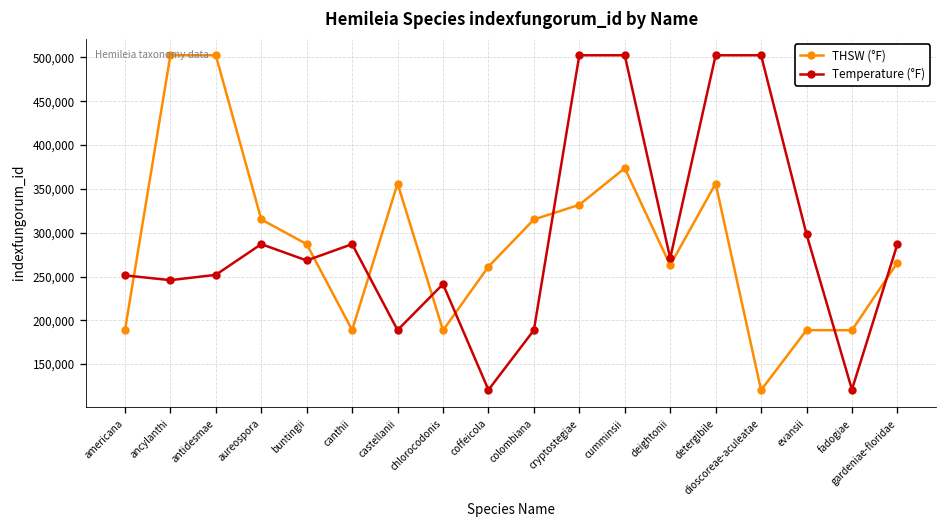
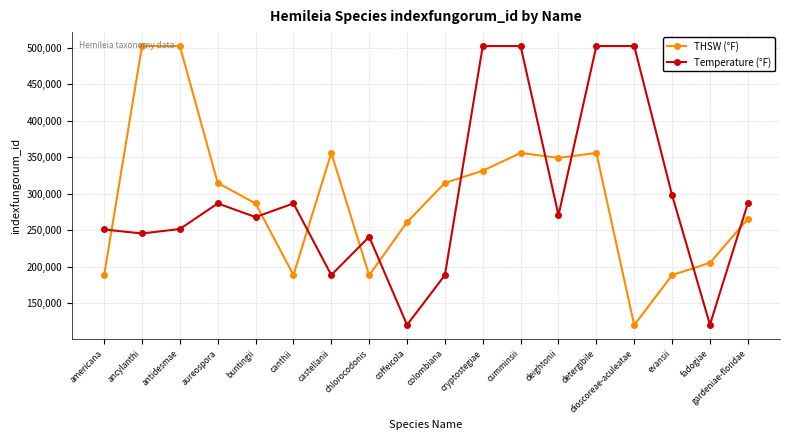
THSW (°F), cumminsii: 370,000 -> 360,000
THSW (°F), deightonii: 260,000 -> 350,000
THSW (°F), fadogiae: 190,000 -> 210,000
